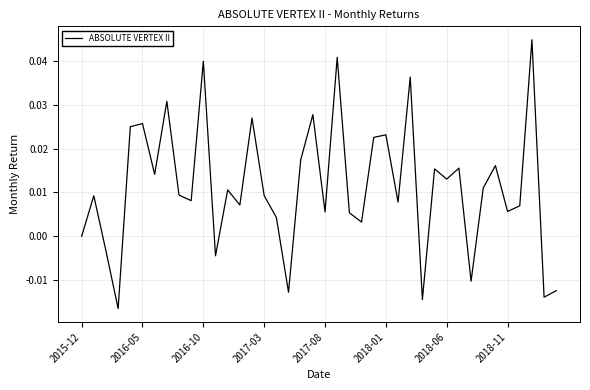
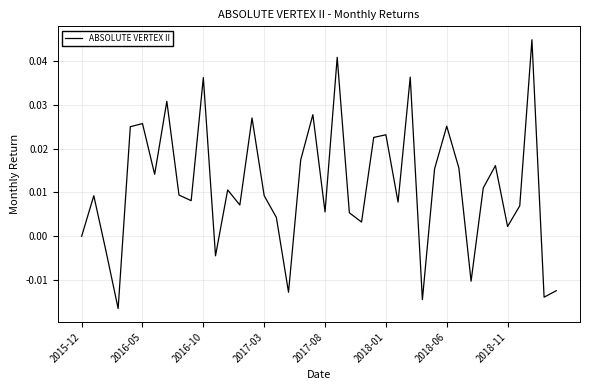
2016-10: 0.040 -> 0.036
2018-06: 0.013 -> 0.025
2018-11: 0.006 -> 0.002
